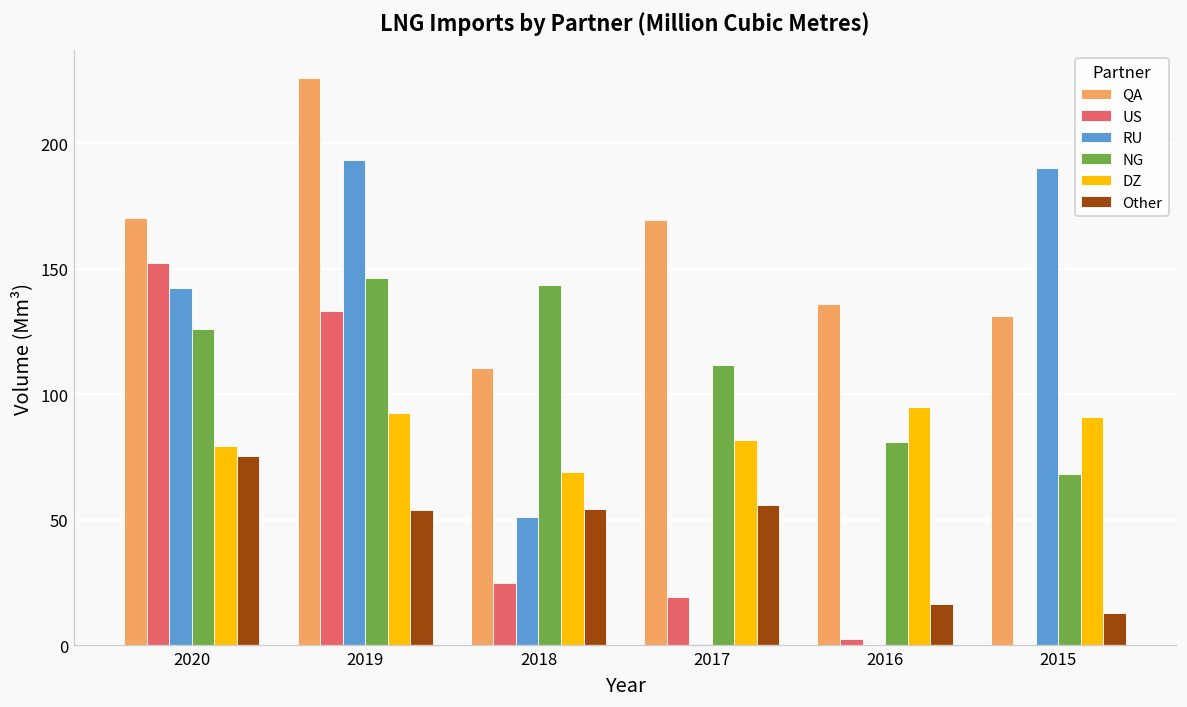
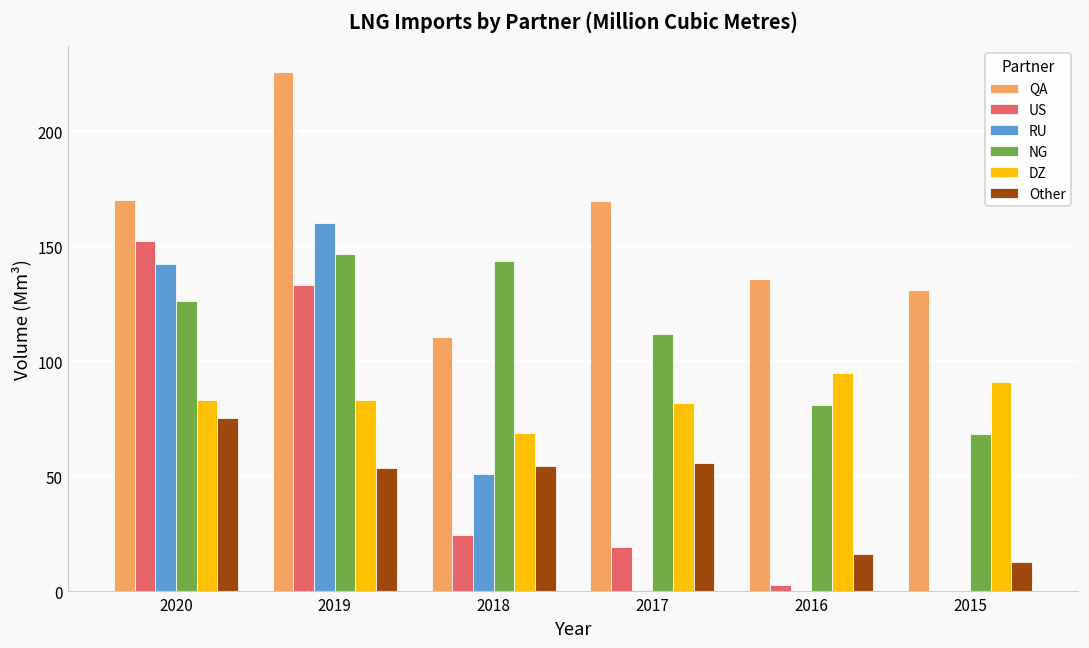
DZ, 2020: 79 -> 83
RU, 2019: 194 -> 160
DZ, 2019: 92 -> 83
RU, 2015: 190 -> 0
